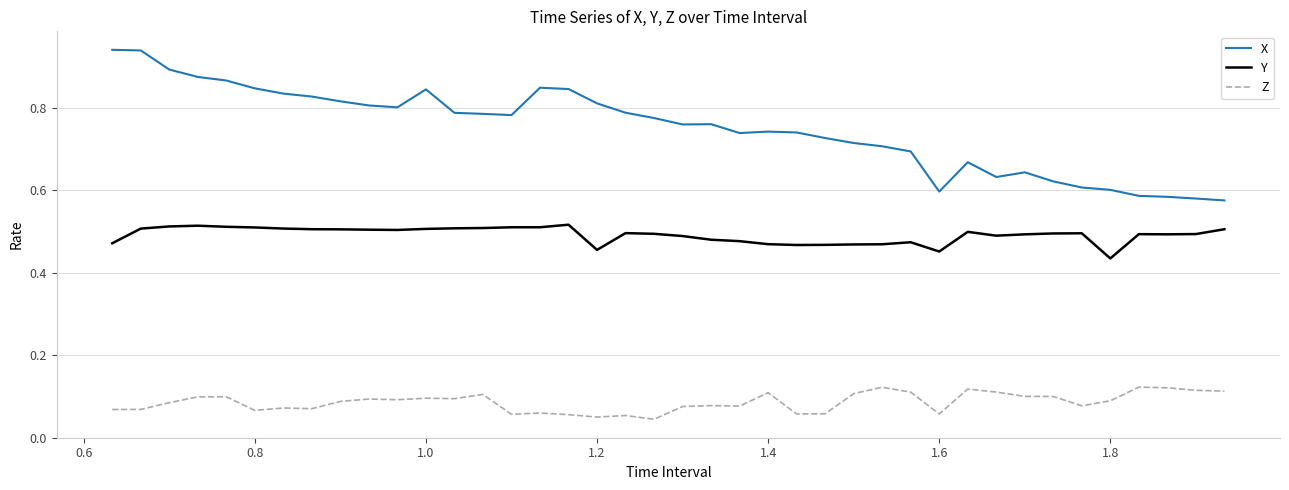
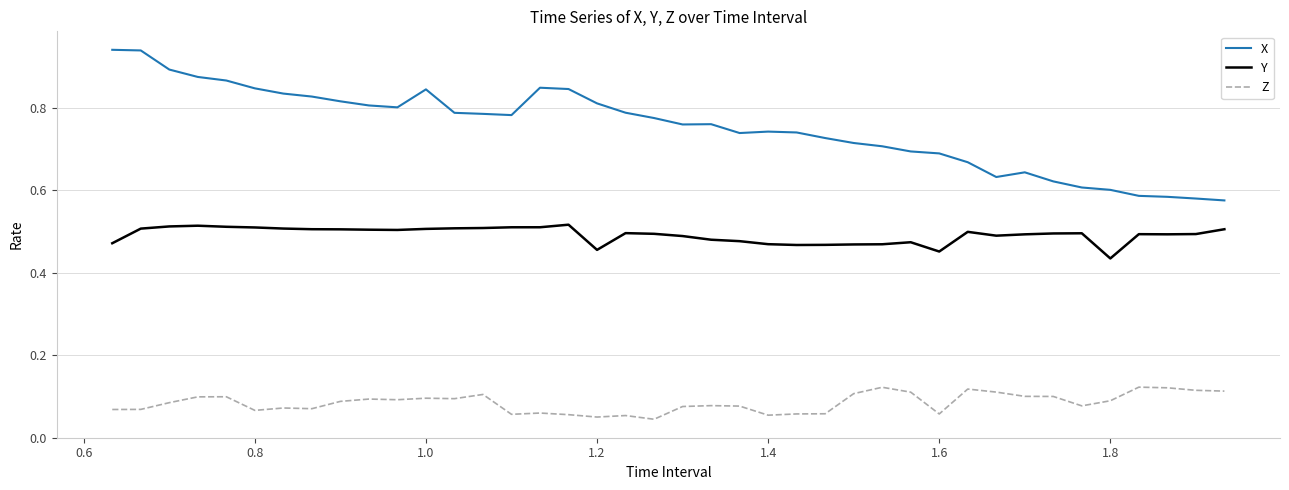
Z, 1.4: 0.11 -> 0.05
X, 1.6: 0.60 -> 0.69
